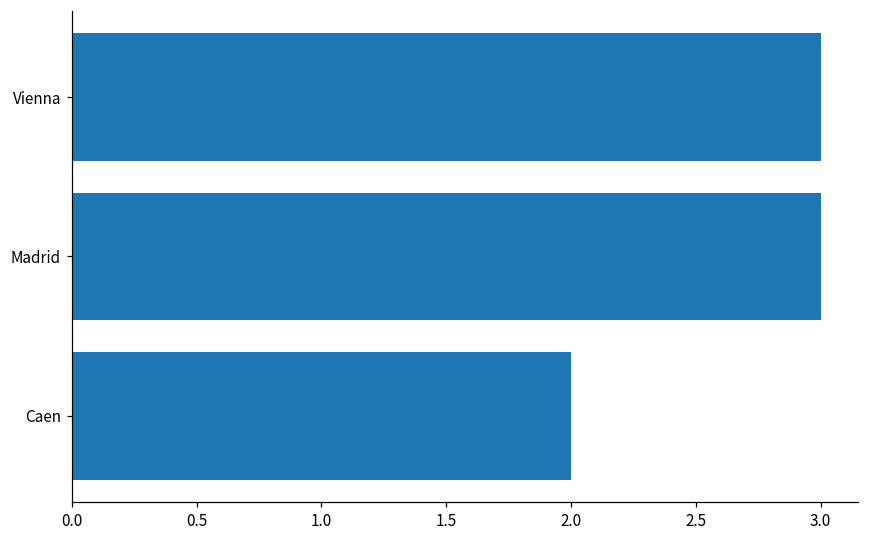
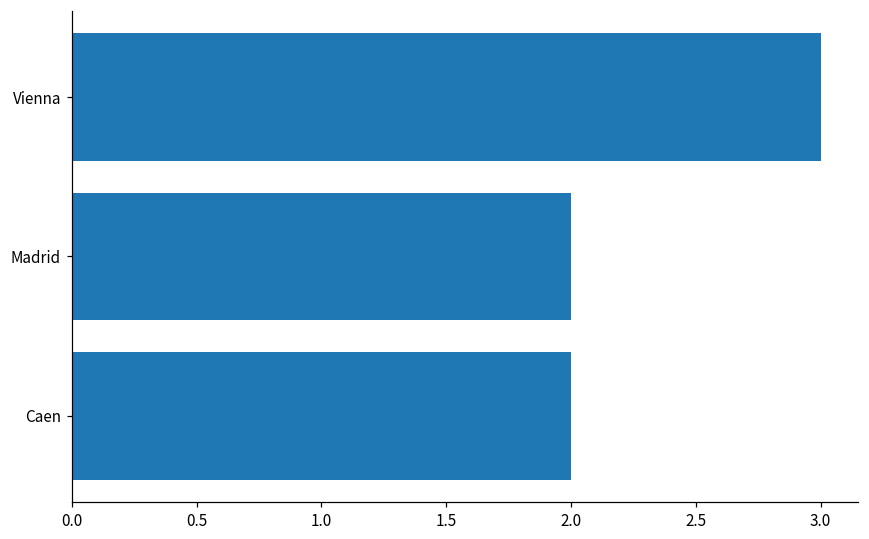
Madrid: 3 -> 2
